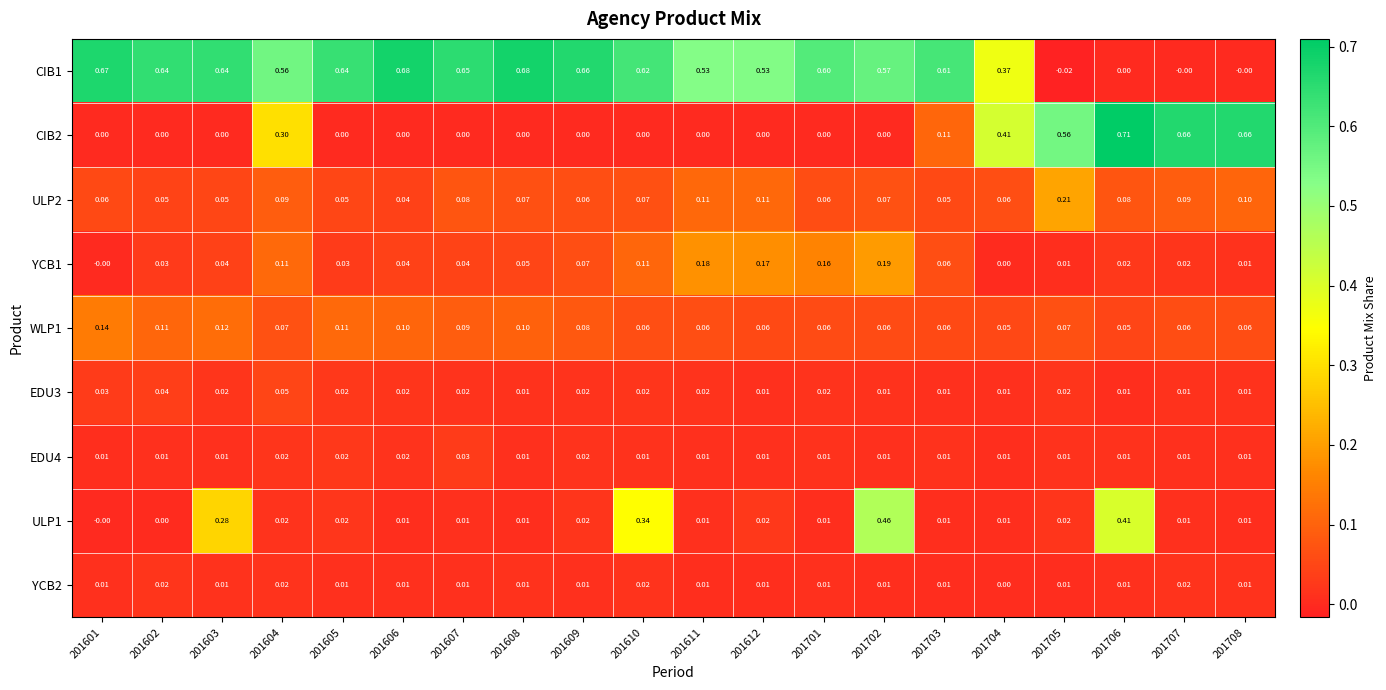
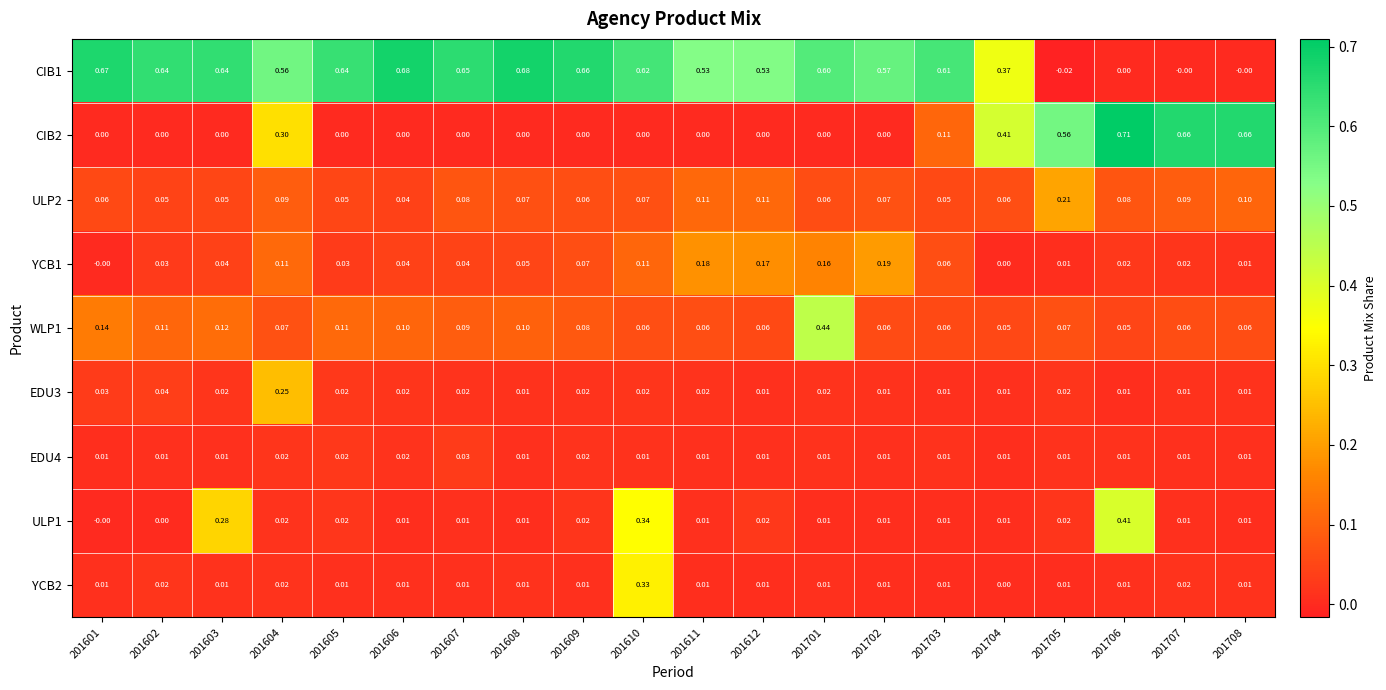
WLP1, 201701: 0.06 -> 0.44
EDU3, 201604: 0.05 -> 0.25
ULP1, 201702: 0.46 -> 0.01
YCB2, 201610: 0.02 -> 0.33
